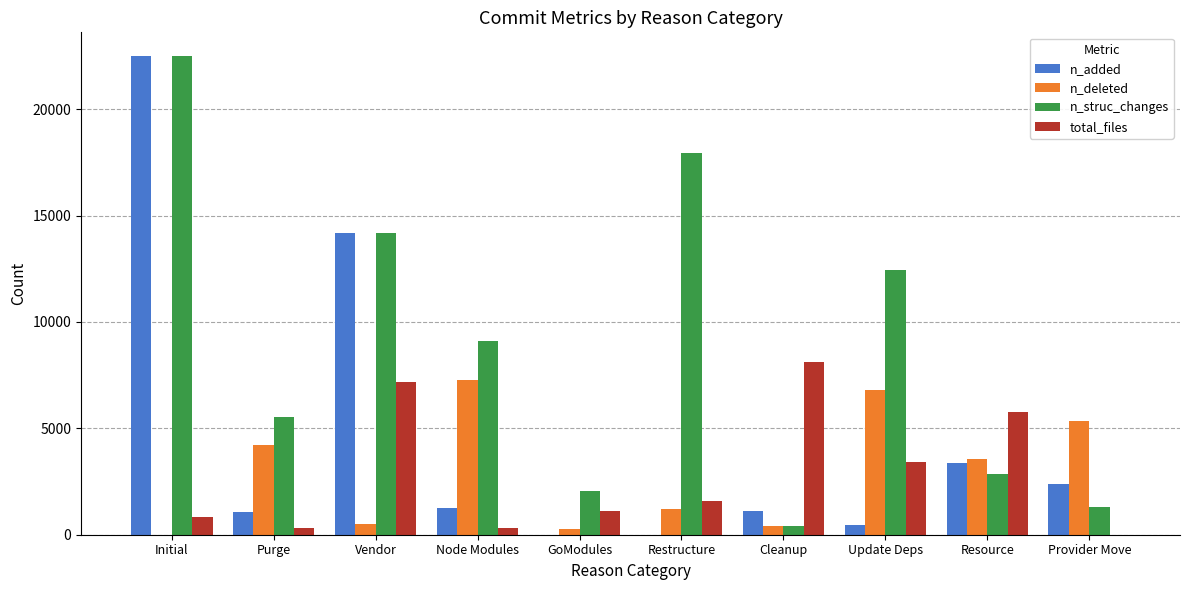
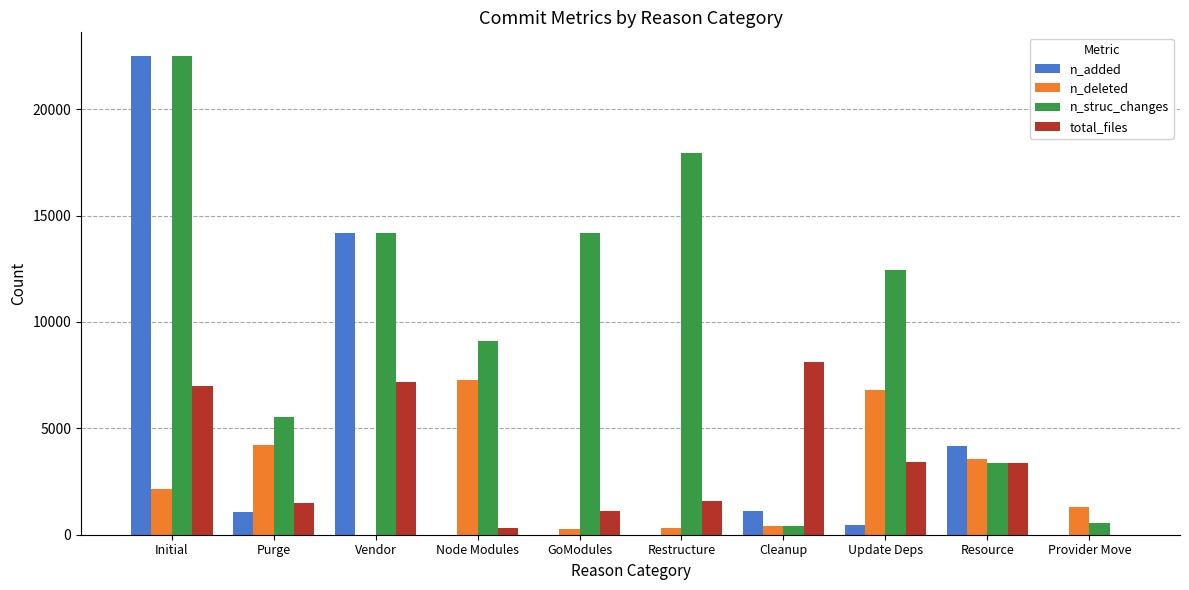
n_deleted, Initial: 0 -> 2100
total_files, Initial: 800 -> 7000
total_files, Purge: 300 -> 1500
n_deleted, Vendor: 500 -> 0
n_added, Node Modules: 1300 -> 0
n_struc_changes, GoModules: 2100 -> 14200
n_deleted, Restructure: 1200 -> 300
n_added, Resource: 3400 -> 4200
n_struc_changes, Resource: 2900 -> 3400
total_files, Resource: 5800 -> 3400
n_added, Provider Move: 2400 -> 0
n_deleted, Provider Move: 5300 -> 1300
n_struc_changes, Provider Move: 1300 -> 500
